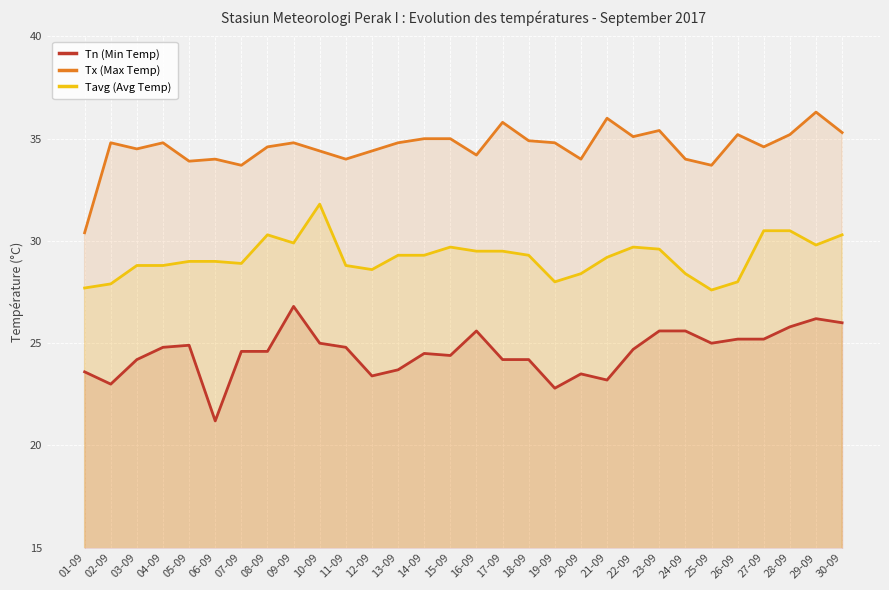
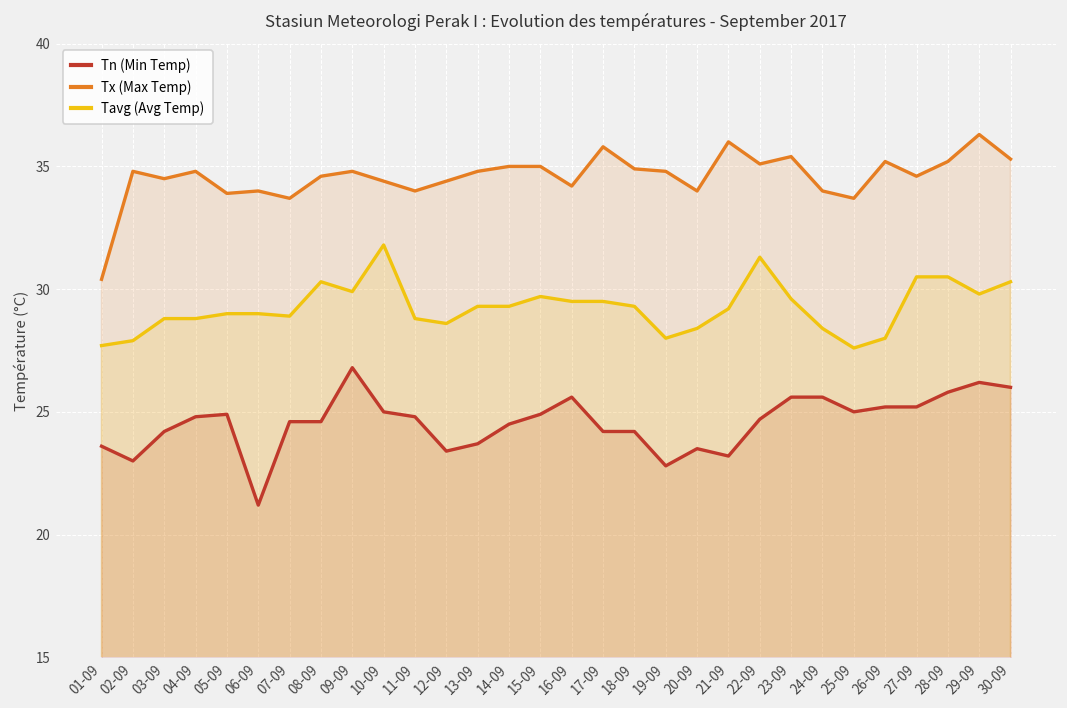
Tn (Min Temp), 15-09: 24.4 -> 24.9
Tavg (Avg Temp), 22-09: 29.7 -> 31.3
